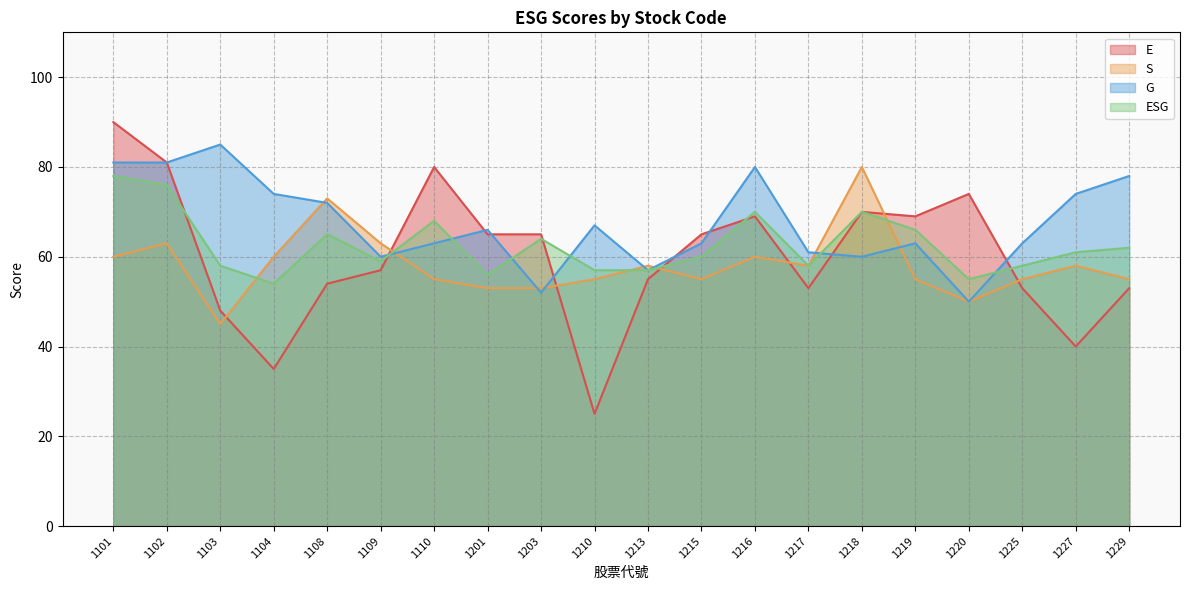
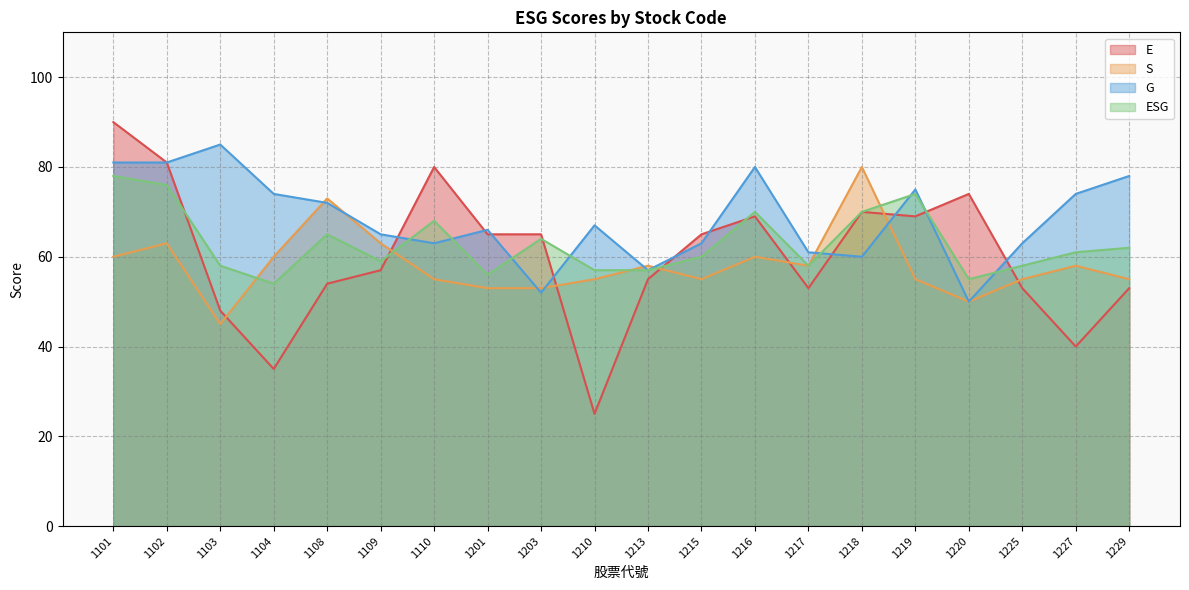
G, 1109: 60 -> 65
G, 1219: 63 -> 75
ESG, 1219: 66 -> 74
